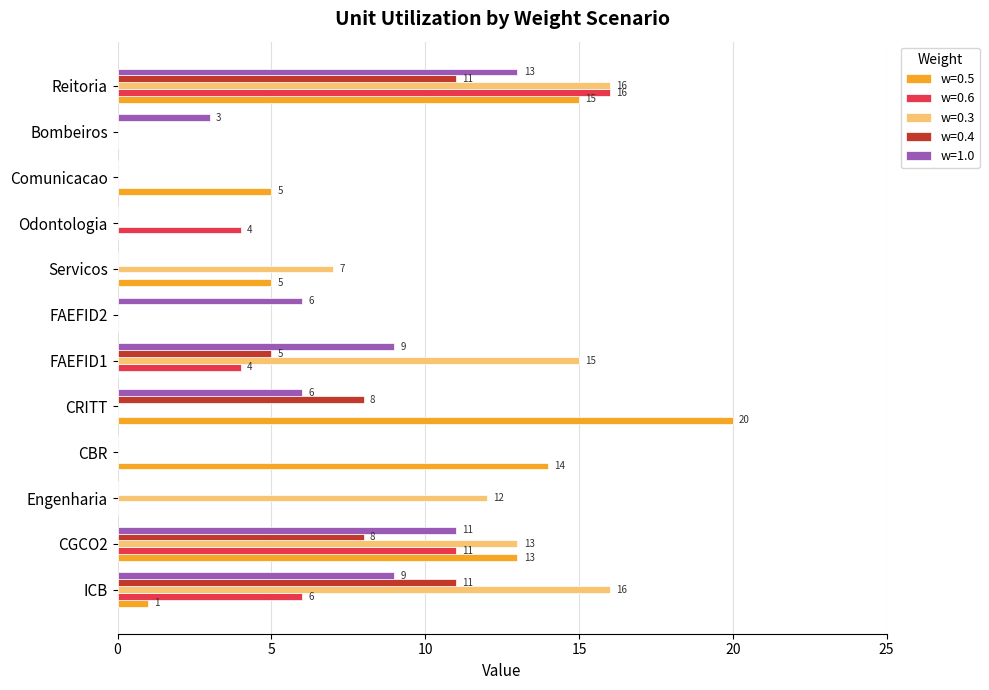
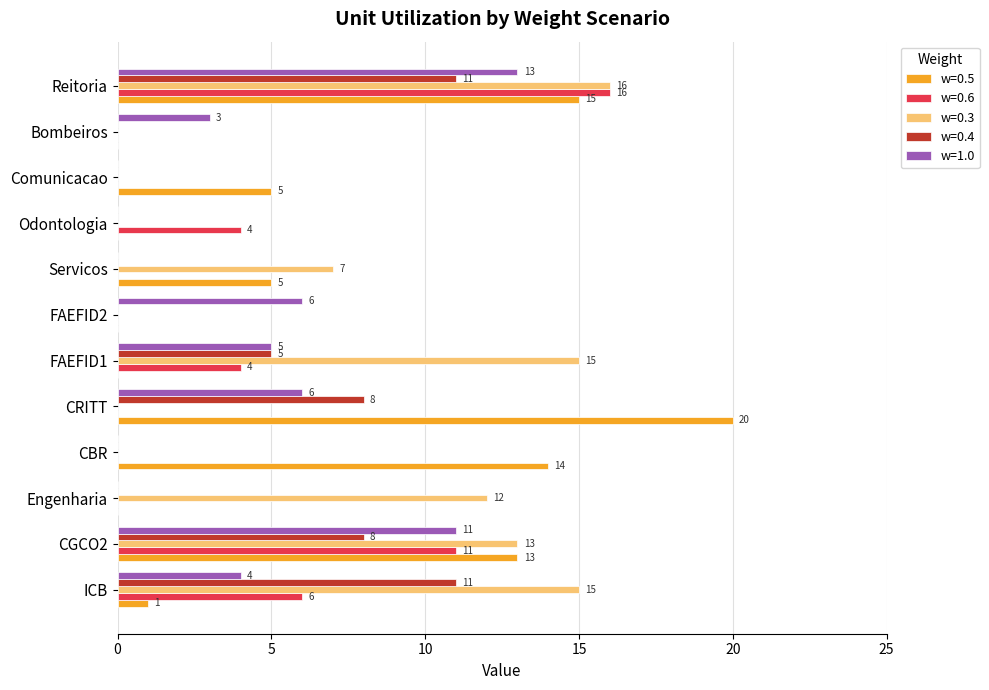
w=1.0, FAEFID1: 9 -> 5
w=1.0, ICB: 9 -> 4
w=0.3, ICB: 16 -> 15
